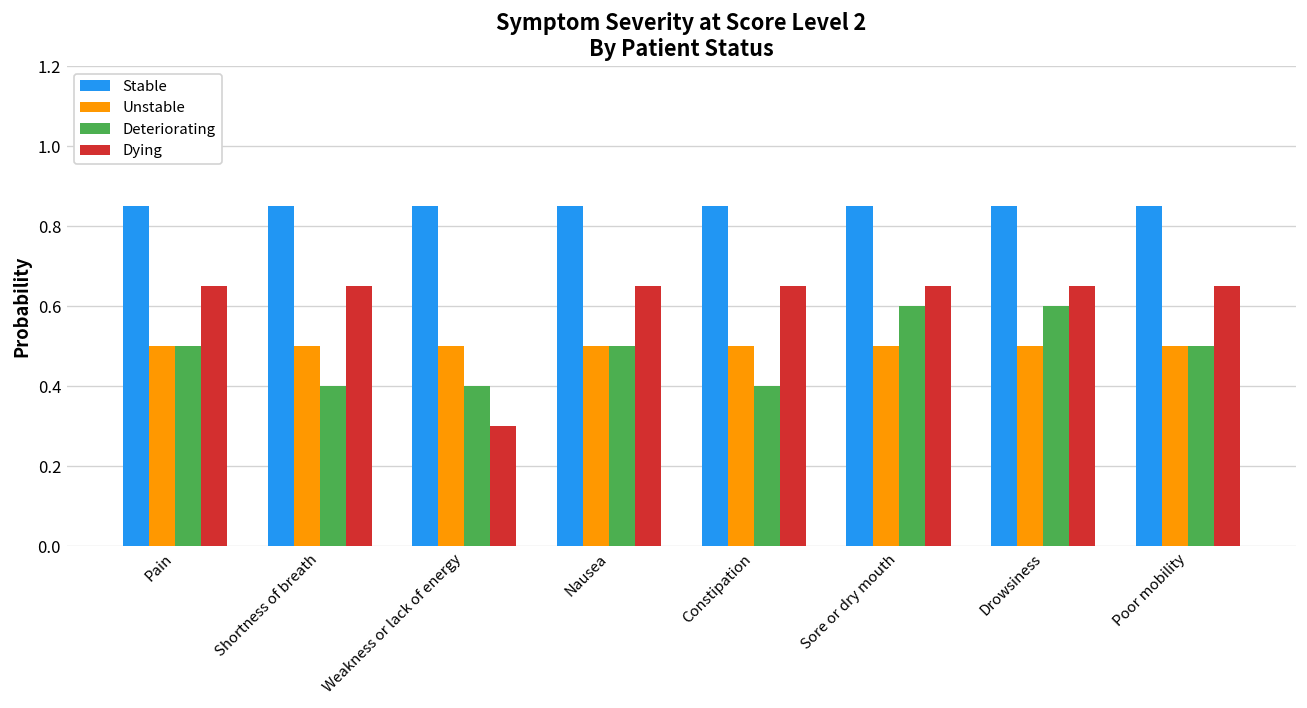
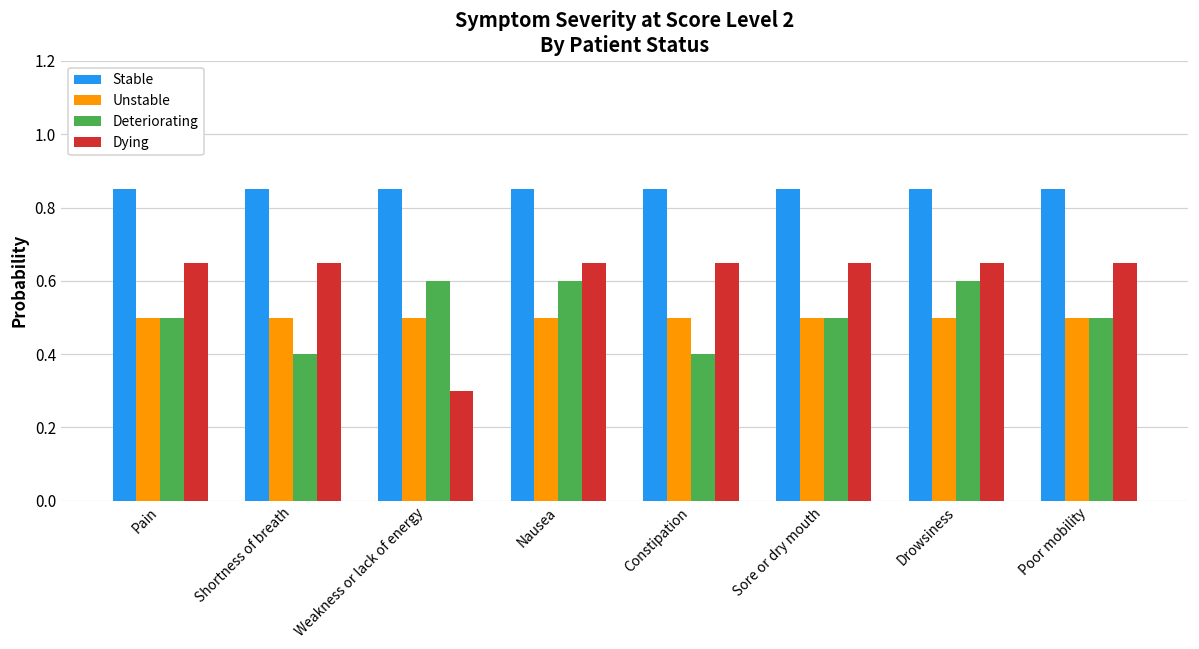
Deteriorating, Weakness or lack of energy: 0.4 -> 0.6
Deteriorating, Nausea: 0.5 -> 0.6
Deteriorating, Sore or dry mouth: 0.6 -> 0.5
